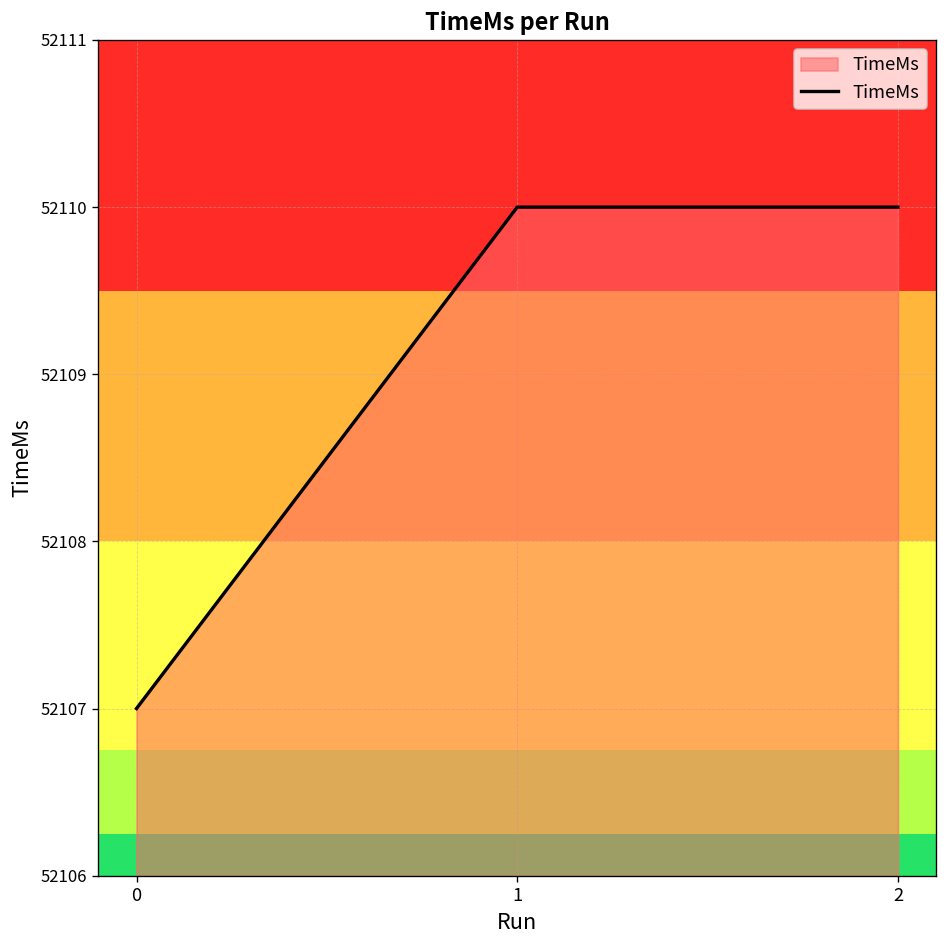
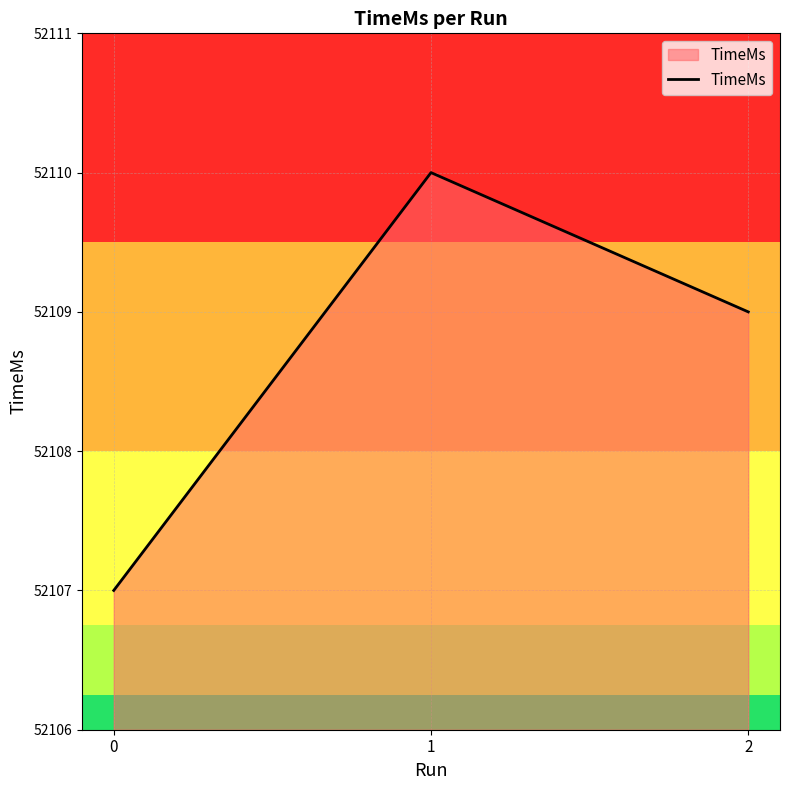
2: 52110 -> 52109
